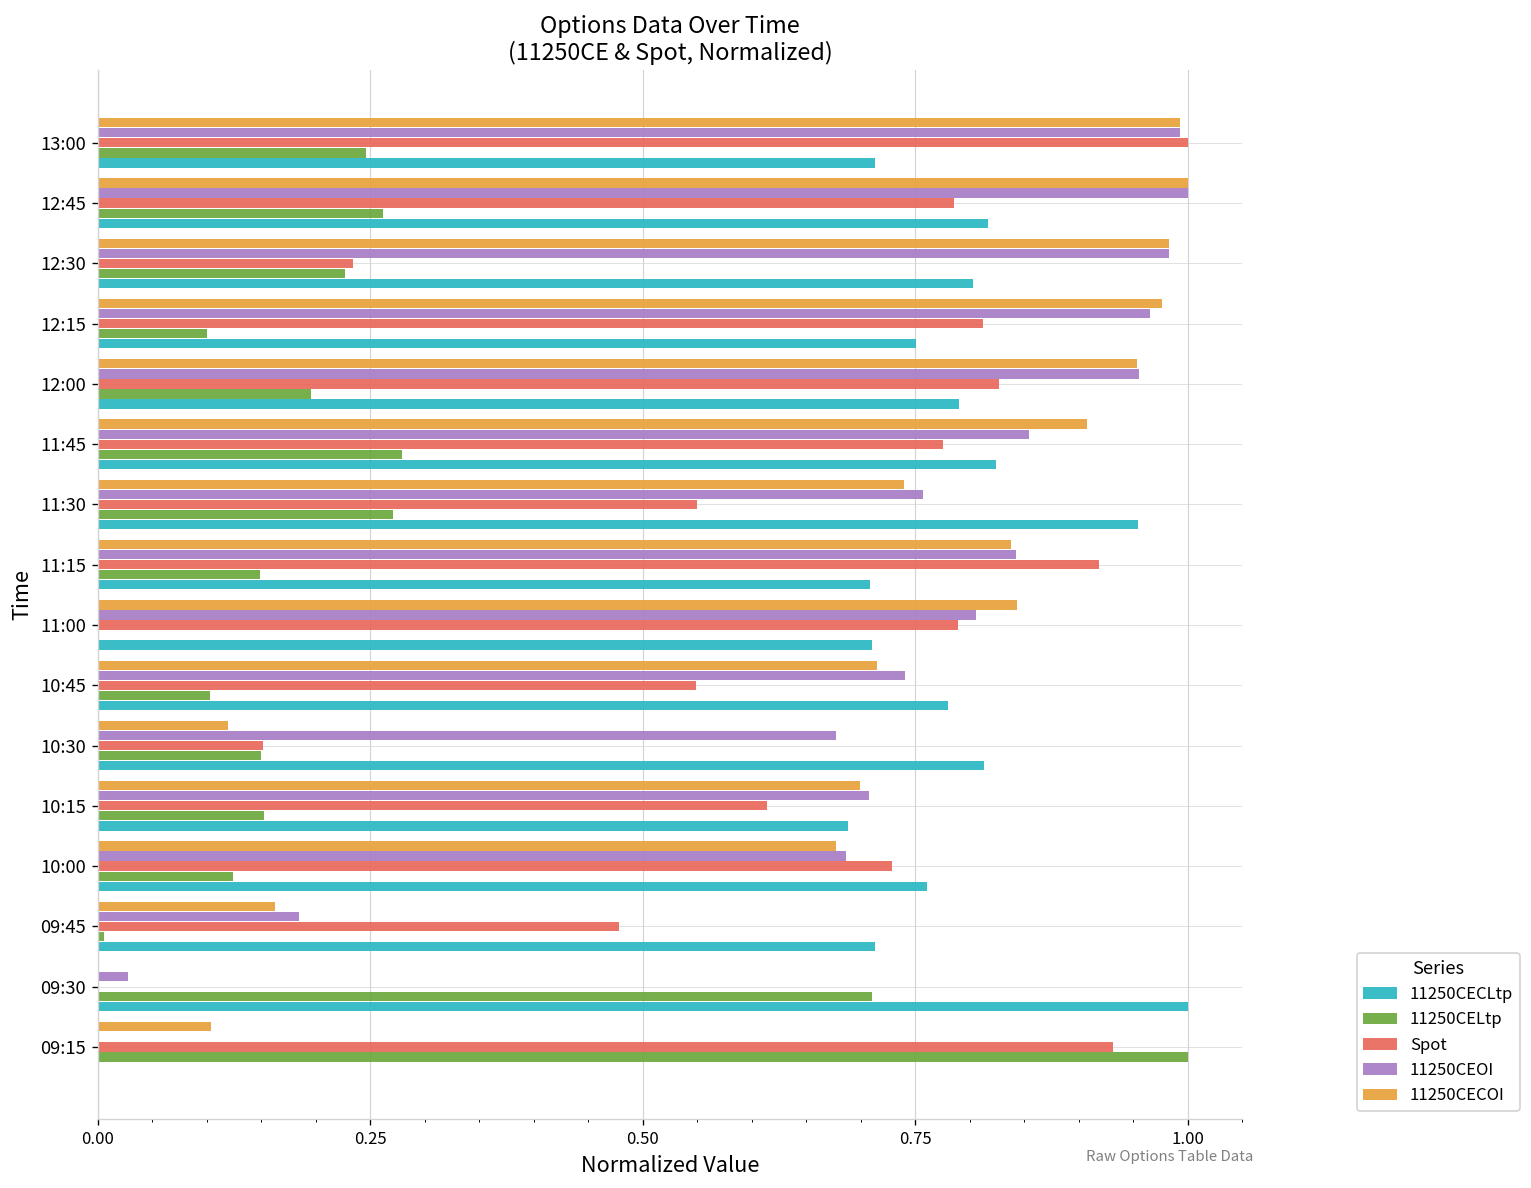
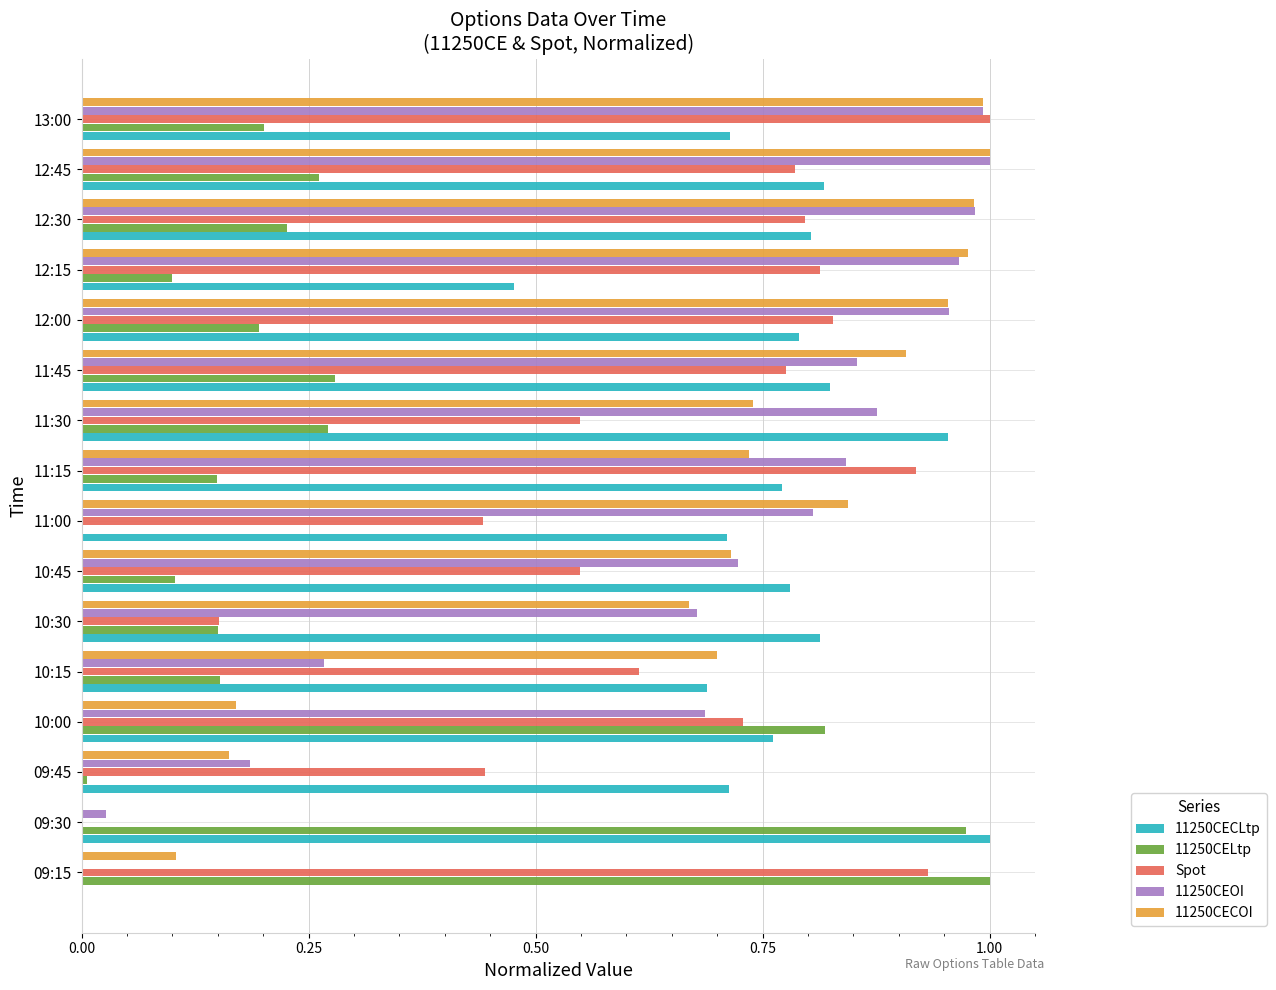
11250CELtp, 13:00: 0.25 -> 0.20
Spot, 12:30: 0.23 -> 0.80
11250CECLtp, 12:15: 0.75 -> 0.48
11250CEOI, 11:30: 0.76 -> 0.88
11250CECOI, 11:15: 0.84 -> 0.74
11250CECLtp, 11:15: 0.71 -> 0.77
Spot, 11:00: 0.79 -> 0.44
11250CEOI, 10:45: 0.74 -> 0.72
11250CECOI, 10:30: 0.12 -> 0.67
11250CEOI, 10:15: 0.71 -> 0.27
11250CECOI, 10:00: 0.68 -> 0.17
11250CELtp, 10:00: 0.12 -> 0.82
Spot, 09:45: 0.48 -> 0.44
11250CELtp, 09:30: 0.71 -> 0.97
